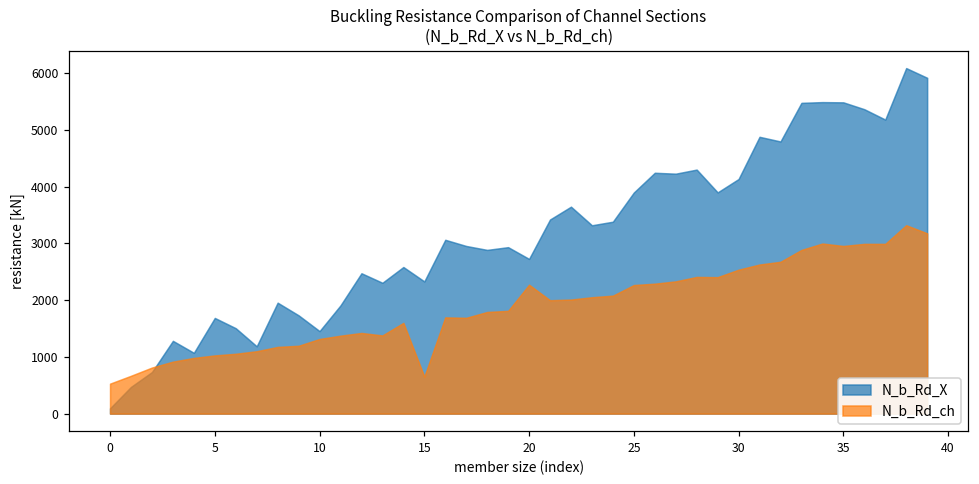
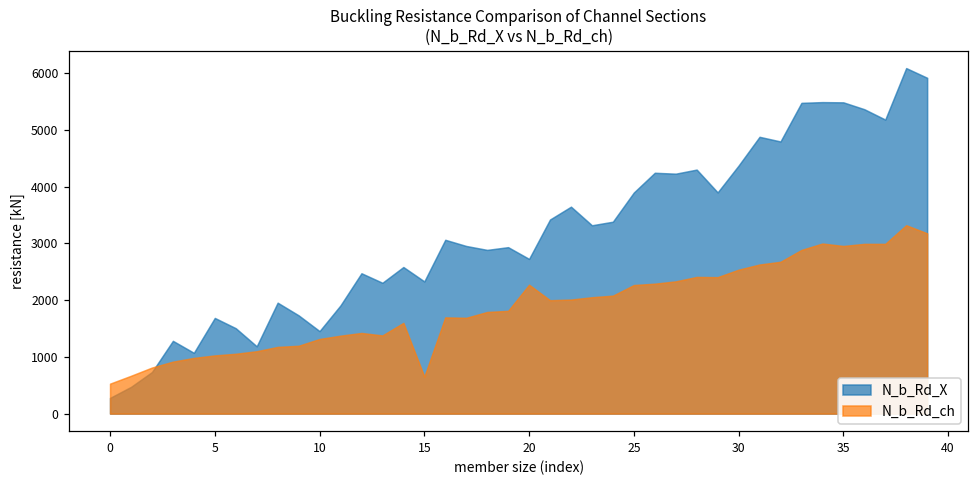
N_b_Rd_X, 0: 100 -> 300
N_b_Rd_X, 30: 4100 -> 4400
